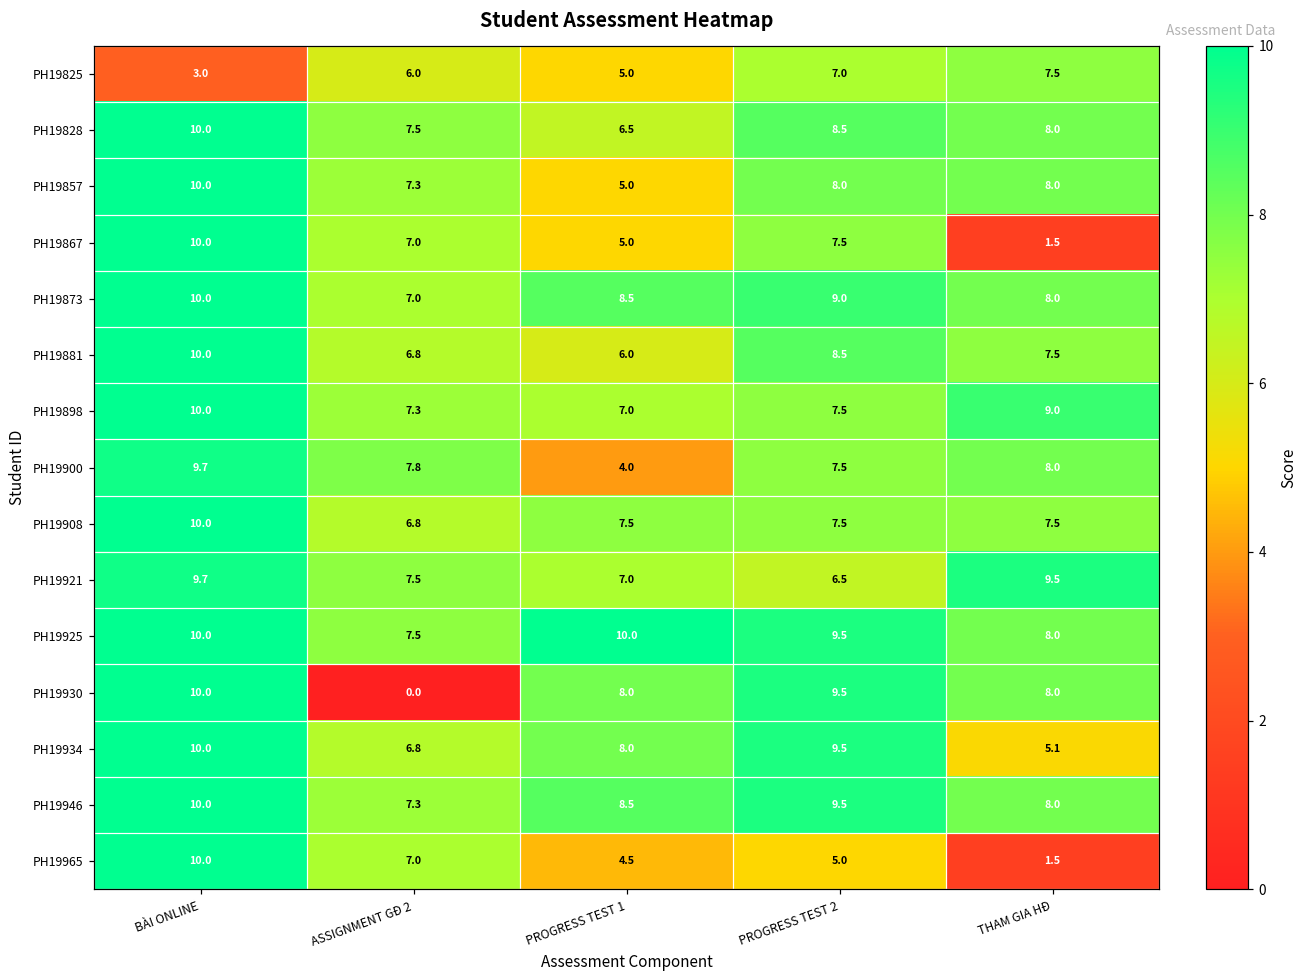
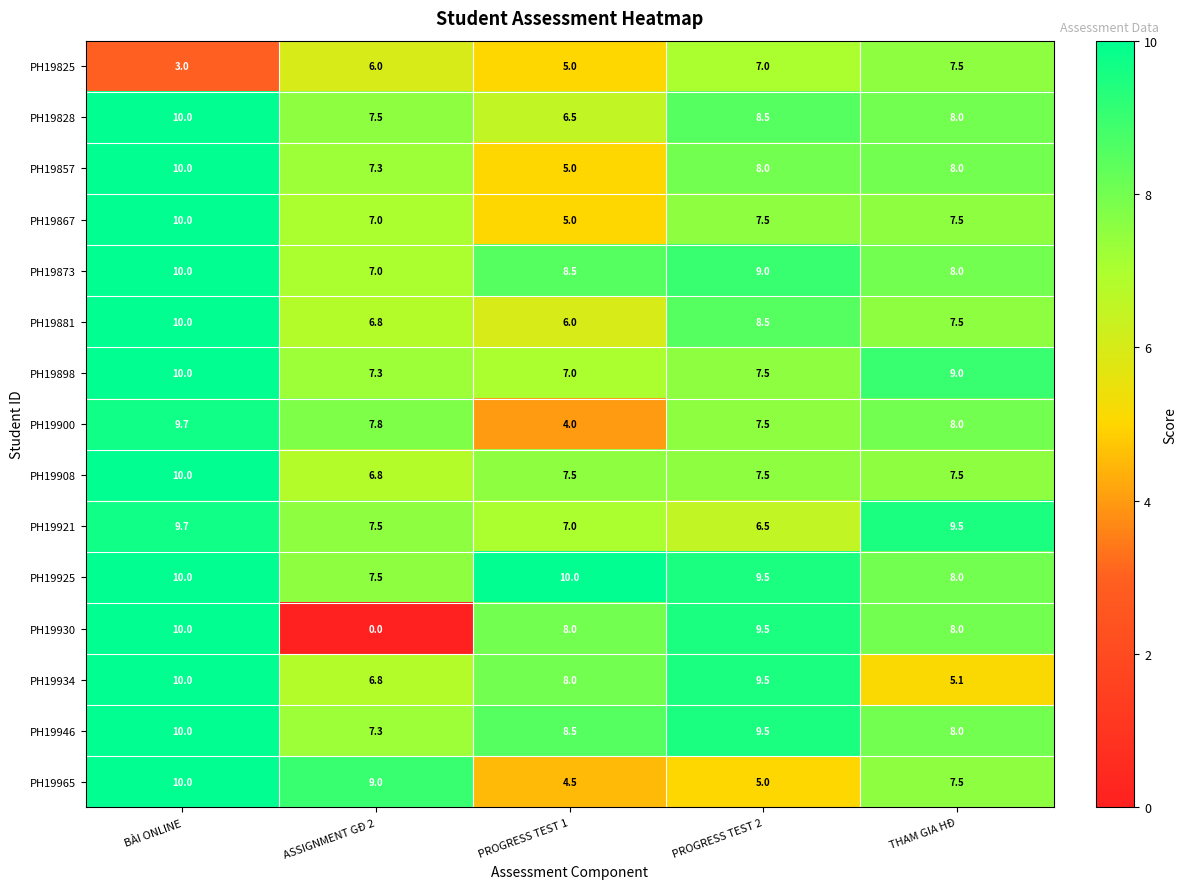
PH19867, THAM GIA HĐ: 1.5 -> 7.5
PH19965, ASSIGNMENT GĐ 2: 7.0 -> 9.0
PH19965, THAM GIA HĐ: 1.5 -> 7.5
